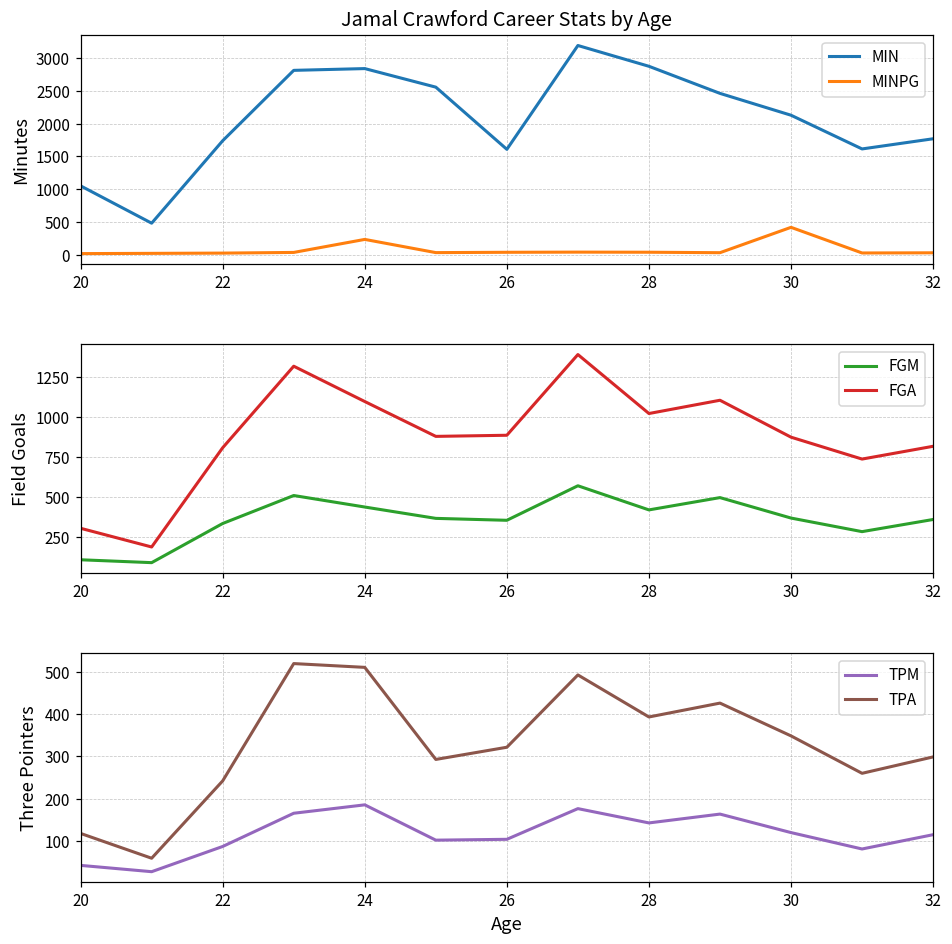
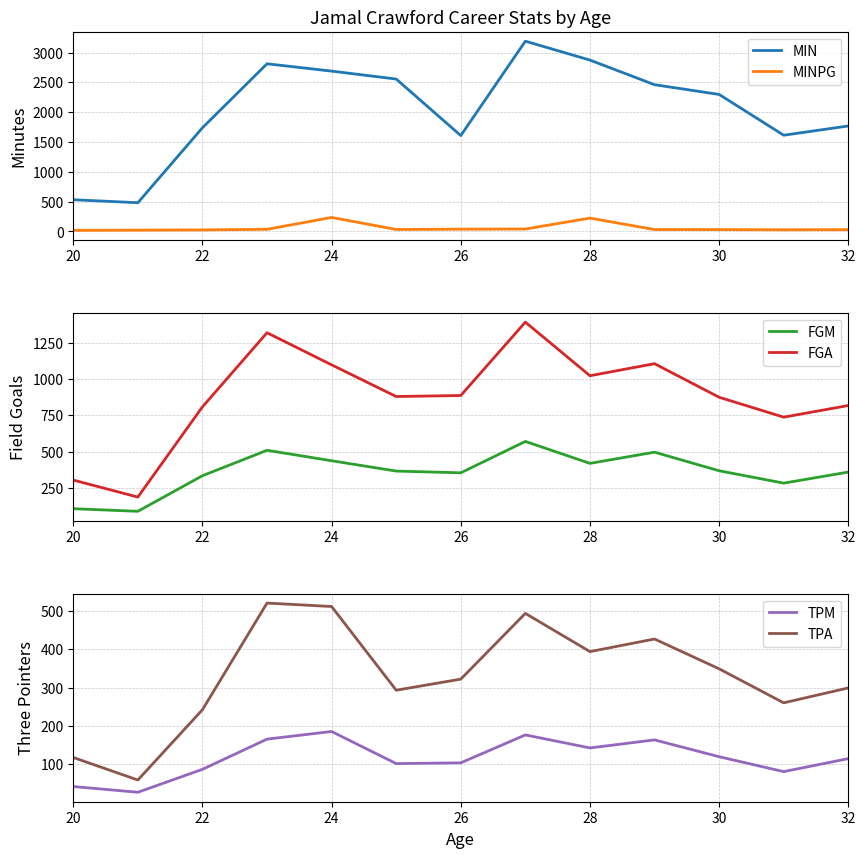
Jamal Crawford Career Stats by Age, MIN, 20: 1100 -> 500
Jamal Crawford Career Stats by Age, MIN, 24: 2800 -> 2700
Jamal Crawford Career Stats by Age, MINPG, 28: 0 -> 200
Jamal Crawford Career Stats by Age, MIN, 30: 2100 -> 2300
Jamal Crawford Career Stats by Age, MINPG, 30: 400 -> 0
